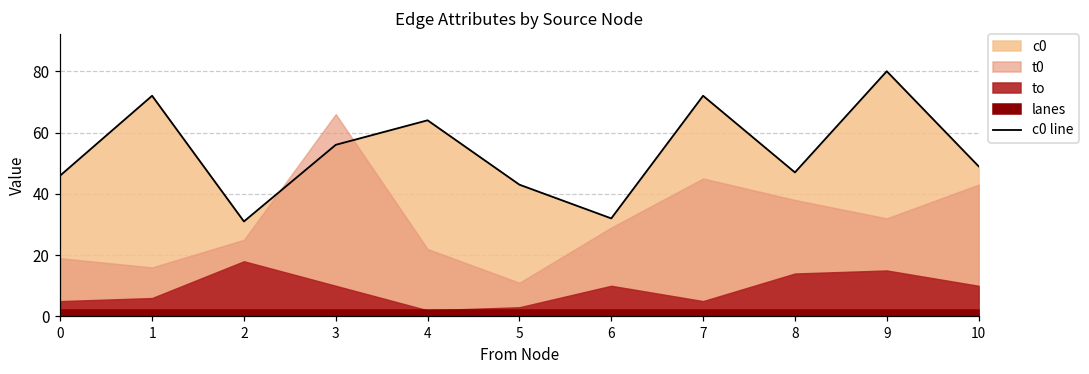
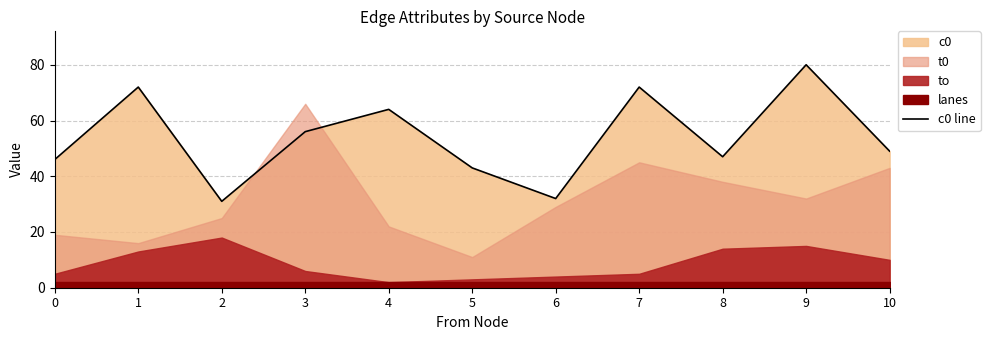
to, 1: 6 -> 13
to, 3: 10 -> 6
to, 6: 10 -> 4
